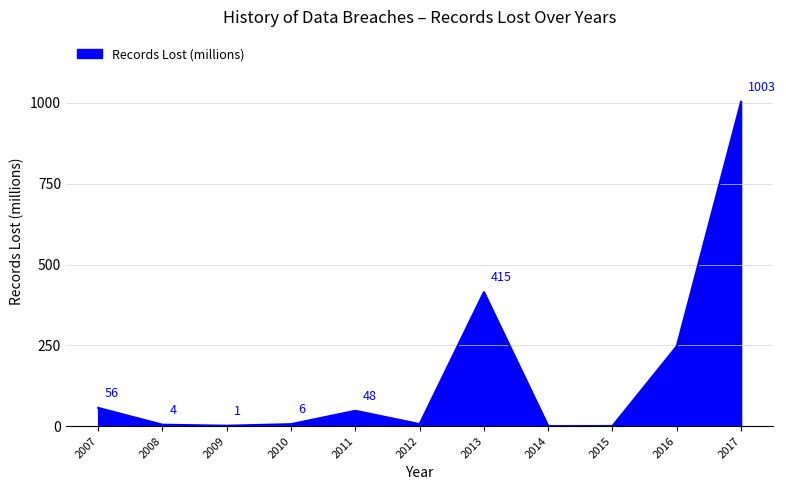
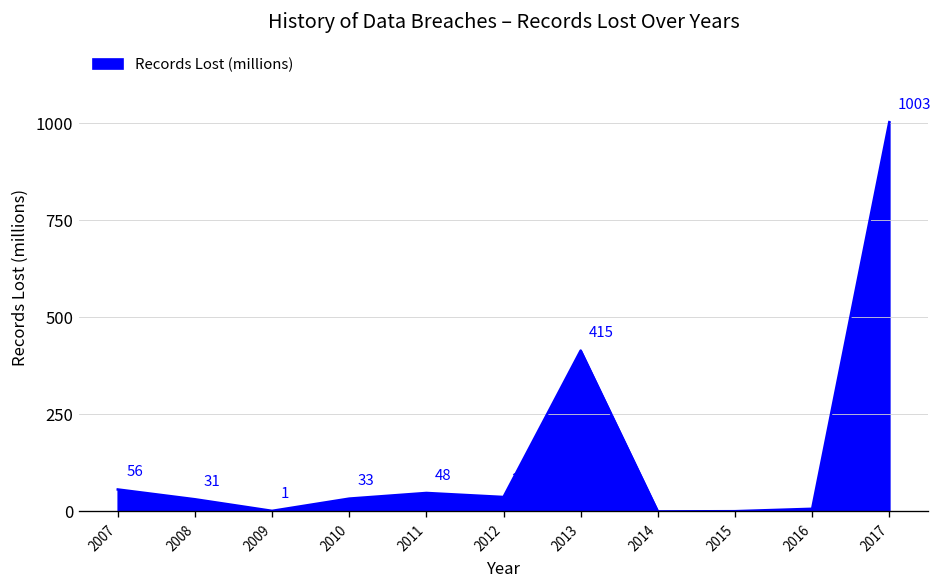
2008: 4 -> 31
2010: 6 -> 33
2012: 10 -> 40
2016: 250 -> 10
